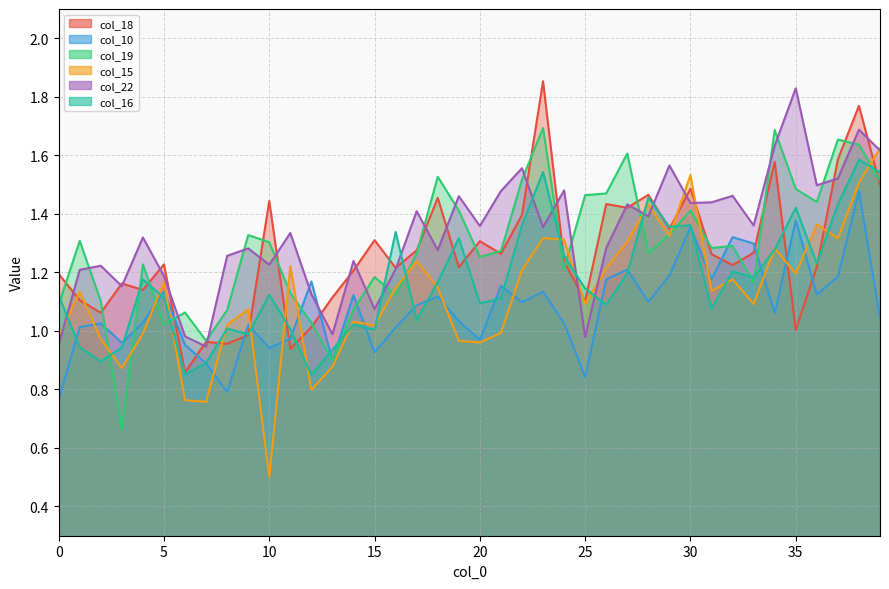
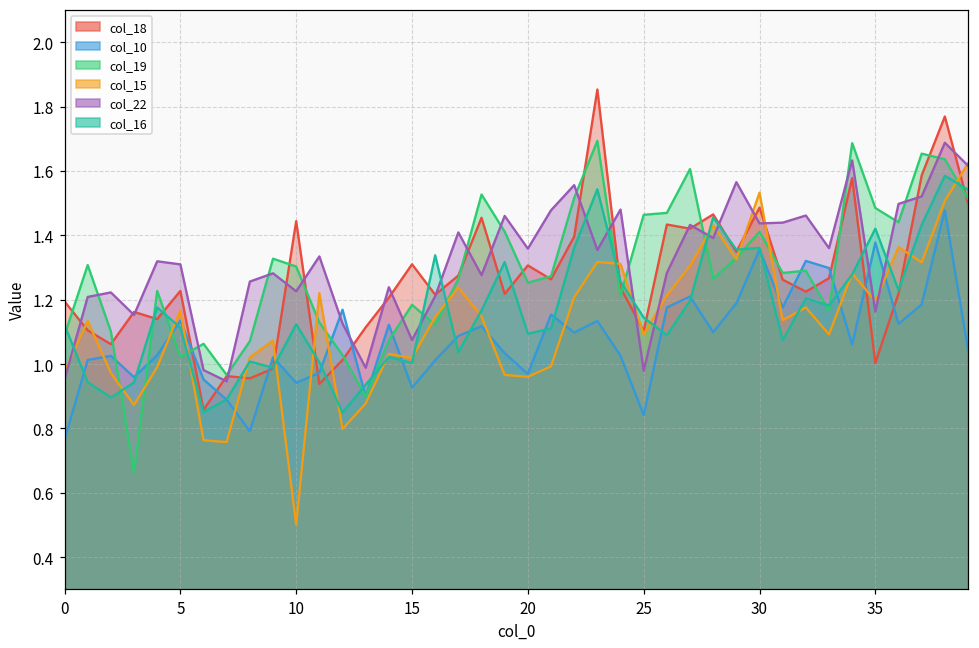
col_22, 5: 1.19 -> 1.31
col_22, 35: 1.83 -> 1.16
